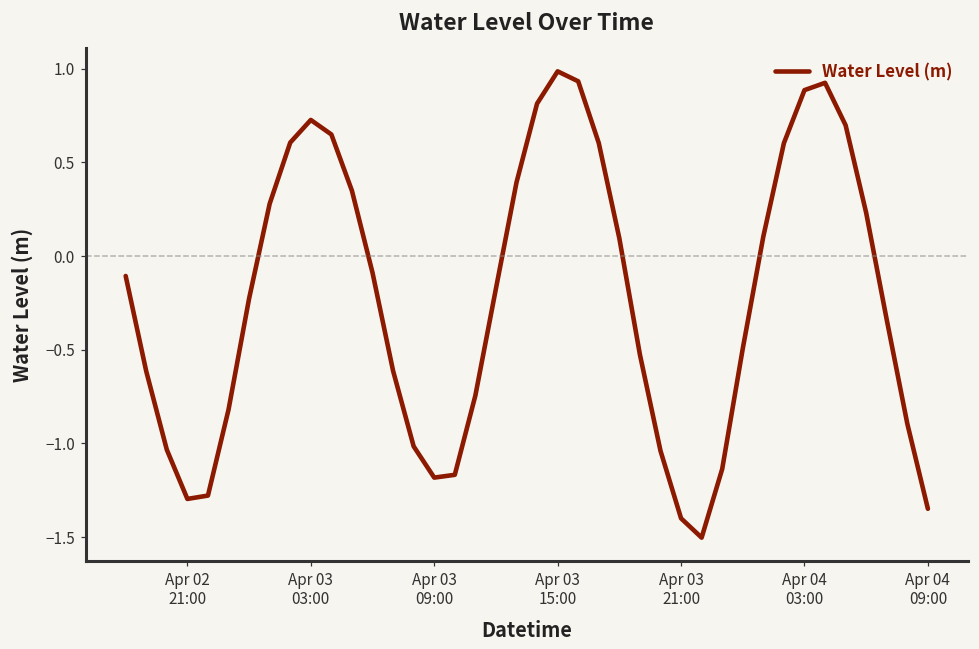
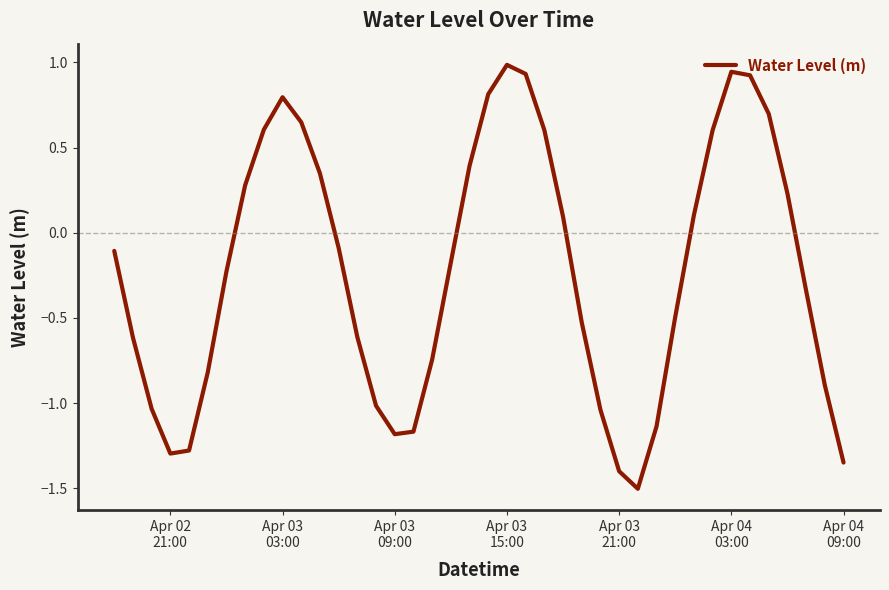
Apr 03 03:00: 0.73 -> 0.80
Apr 04 03:00: 0.89 -> 0.95
